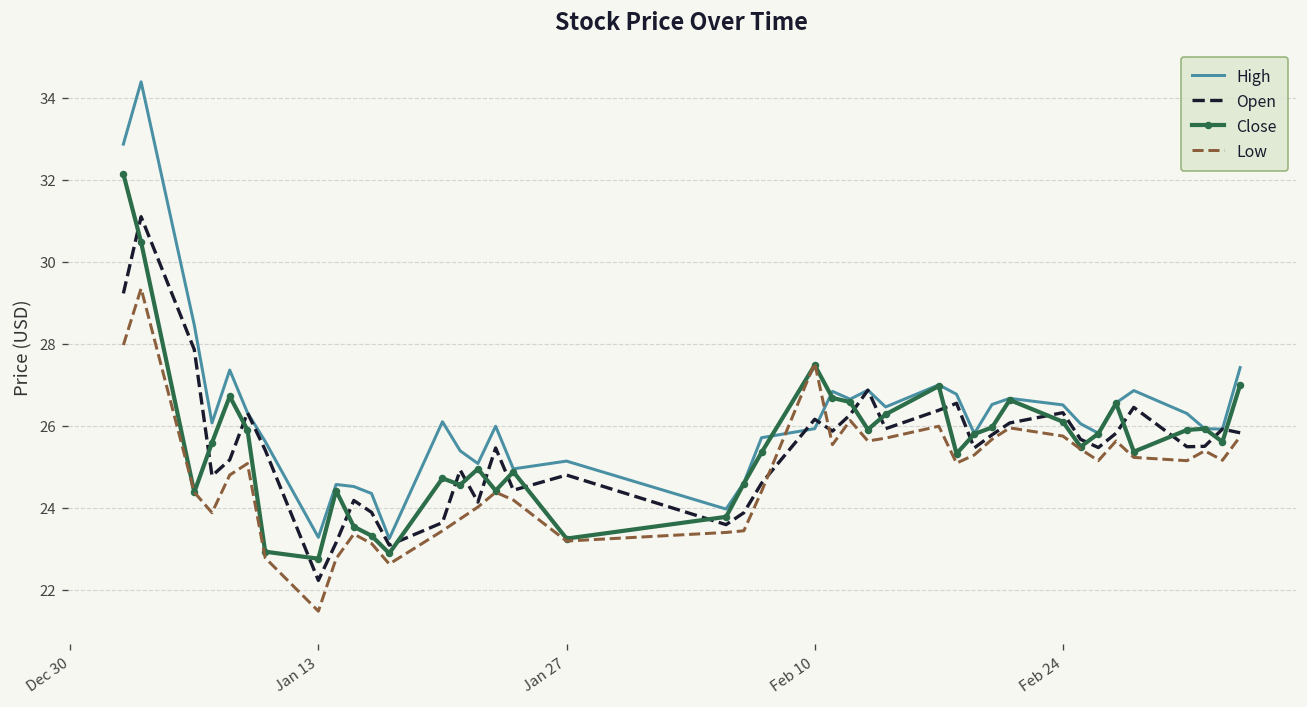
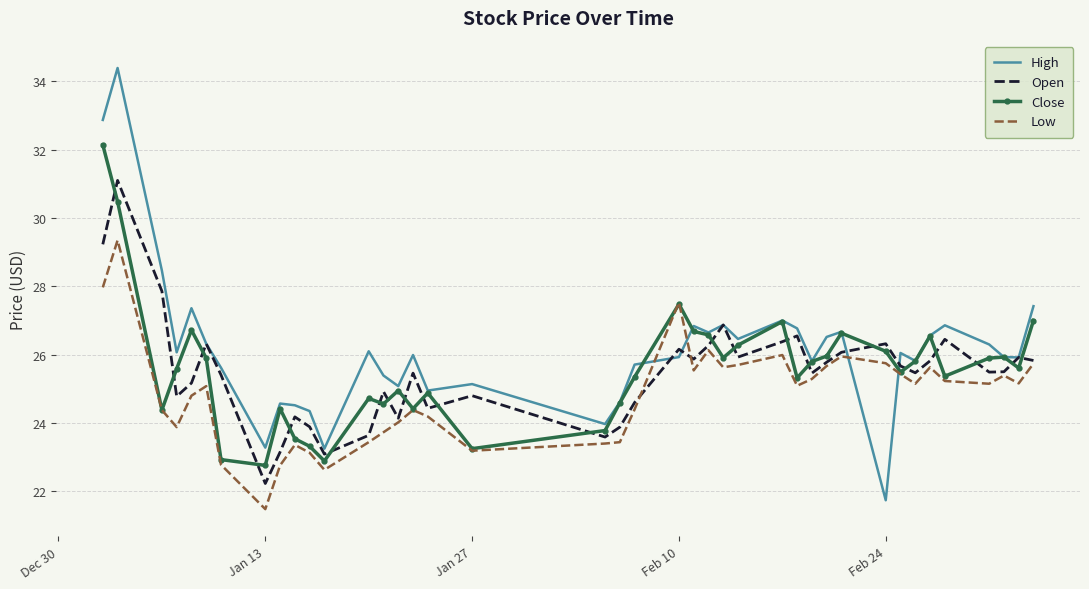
High, Feb 24: 26.5 -> 21.7
